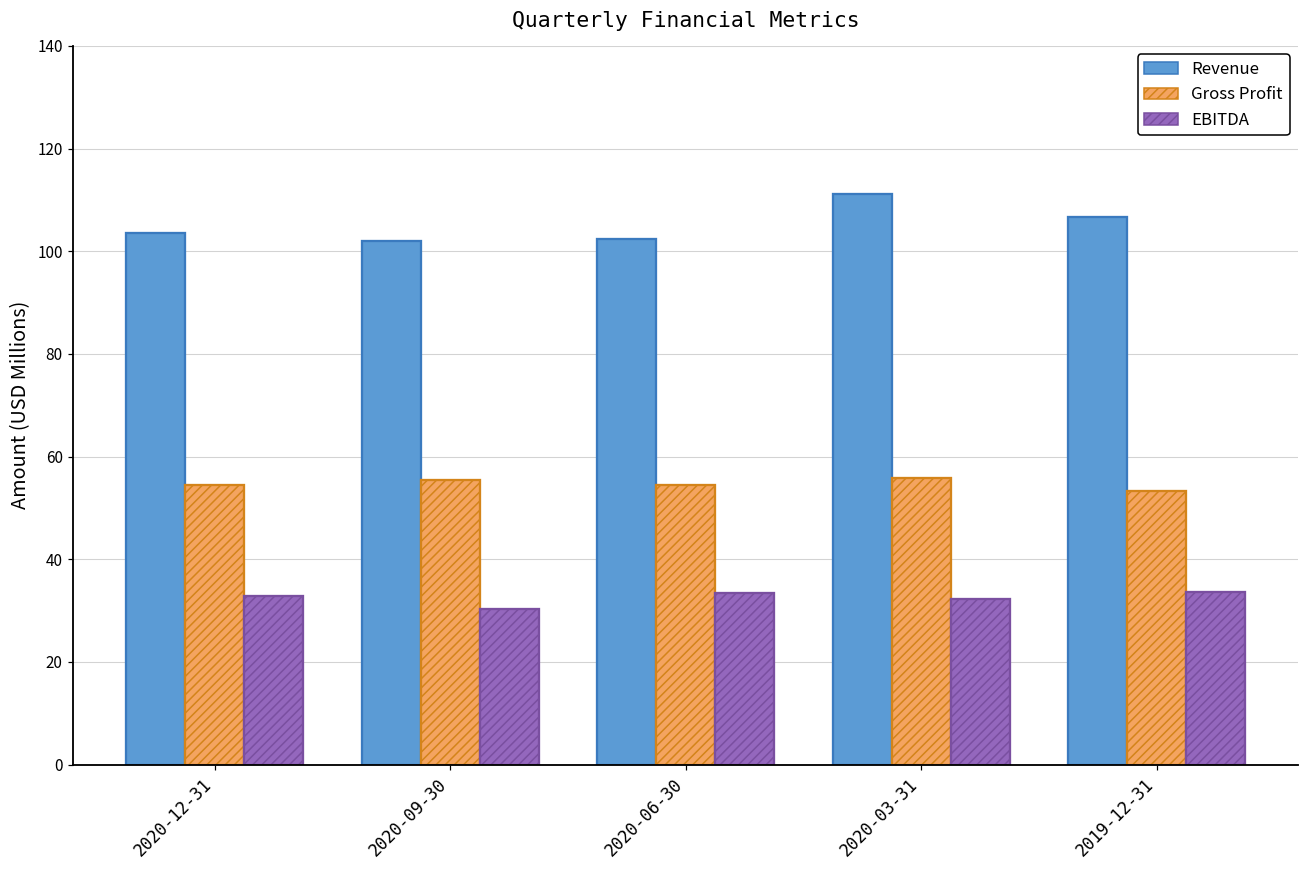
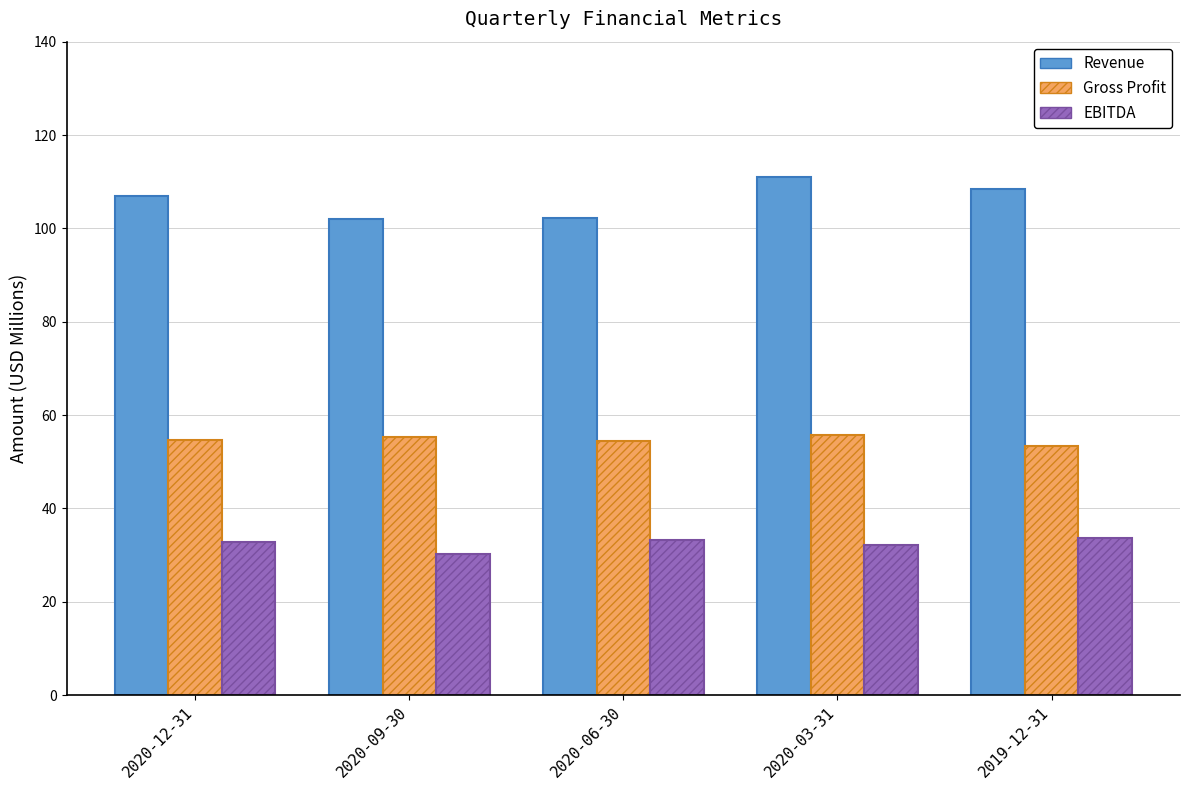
Revenue, 2020-12-31: 104 -> 107
Revenue, 2019-12-31: 107 -> 108
